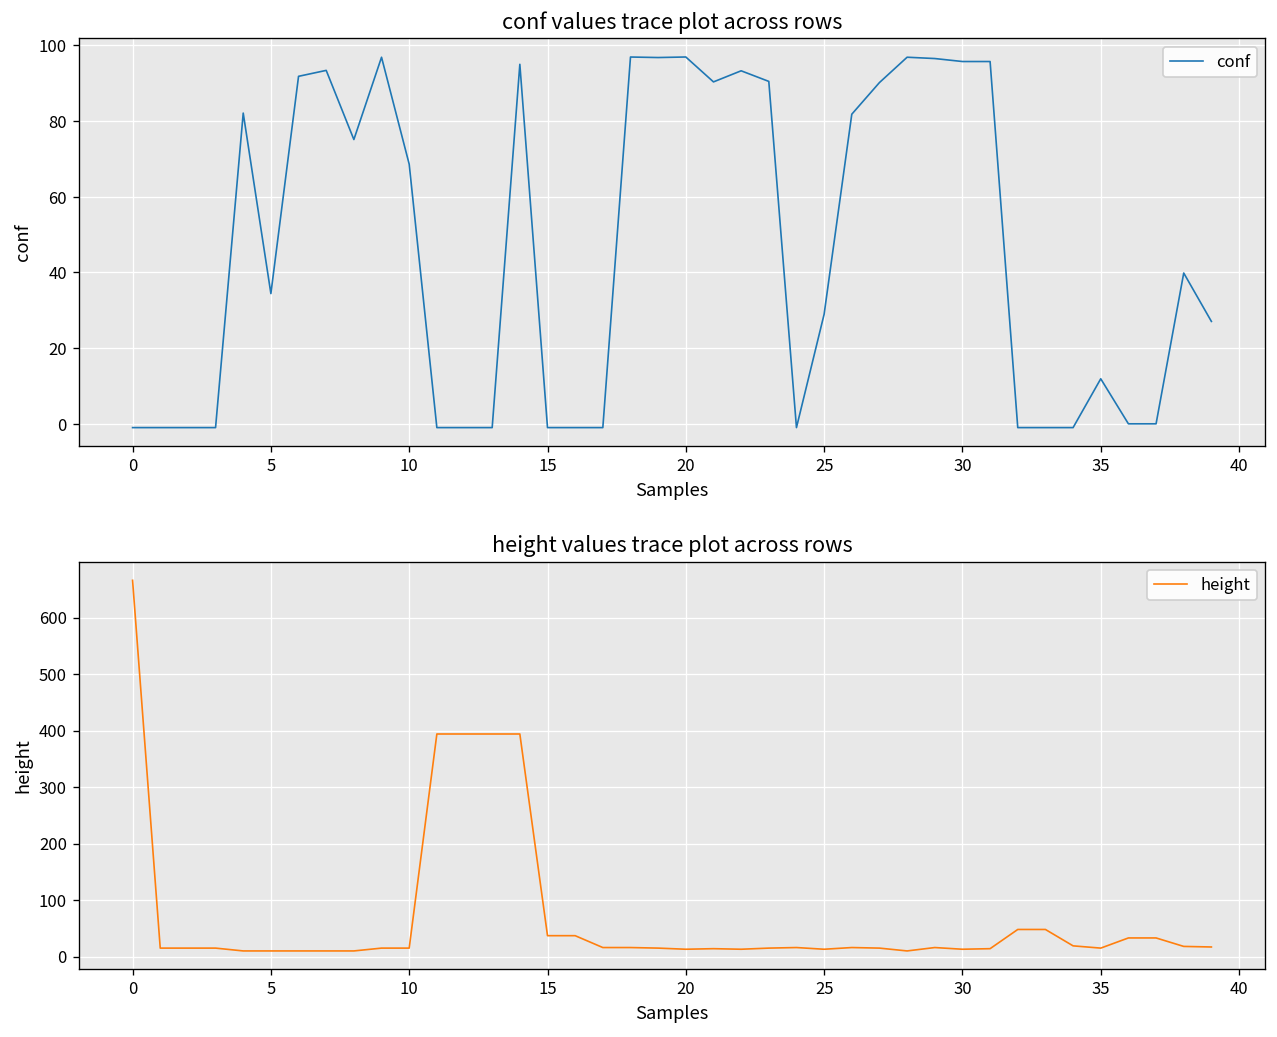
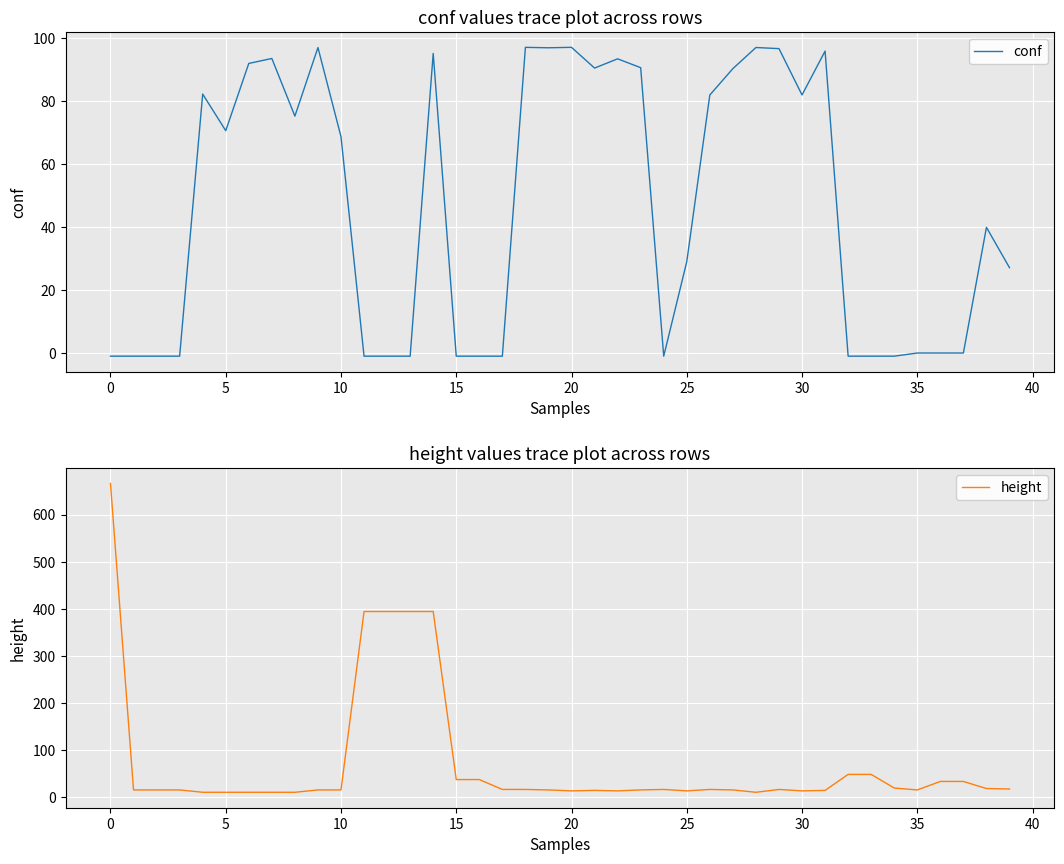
conf values trace plot across rows, 5: 34 -> 70
conf values trace plot across rows, 30: 96 -> 82
conf values trace plot across rows, 35: 12 -> 0
